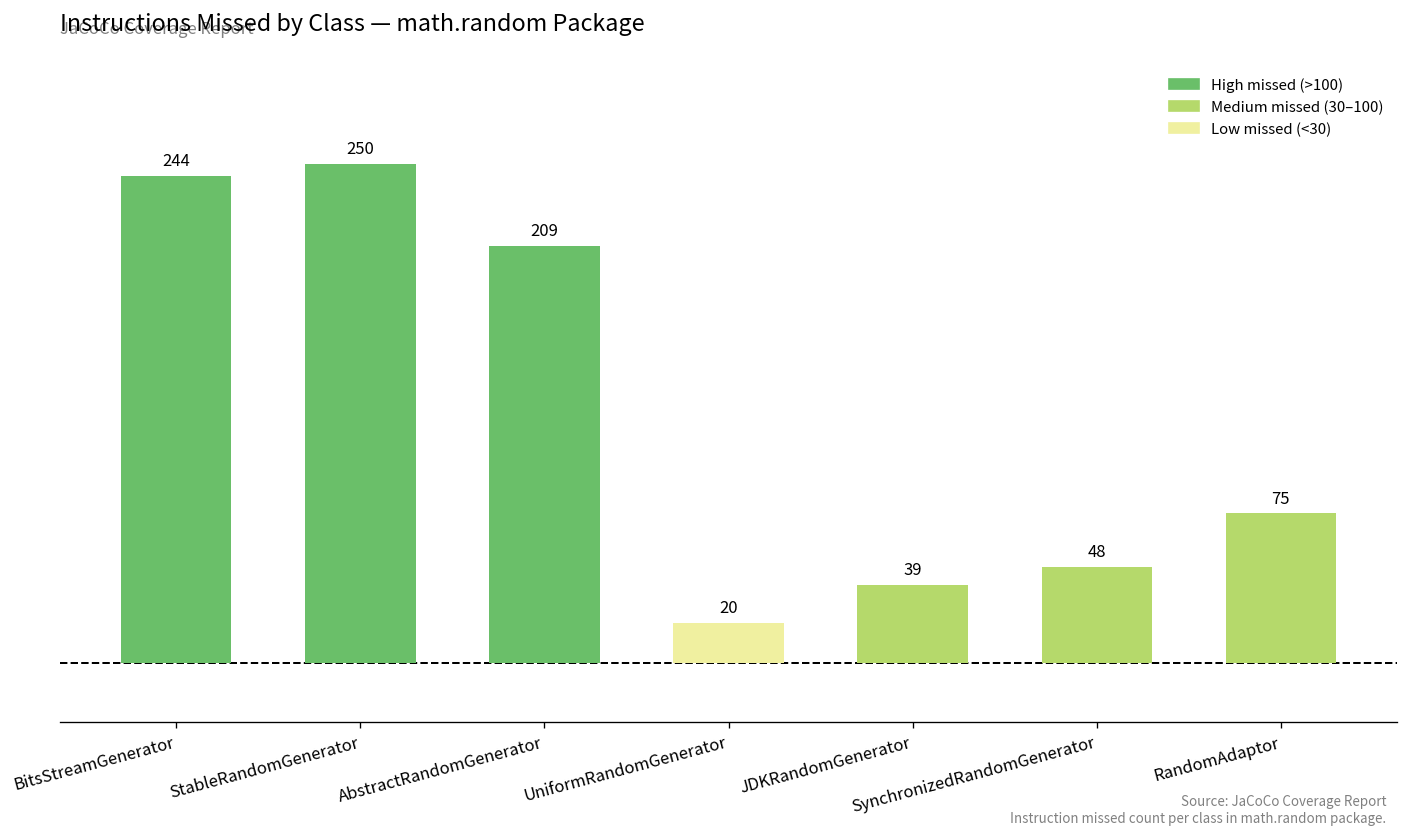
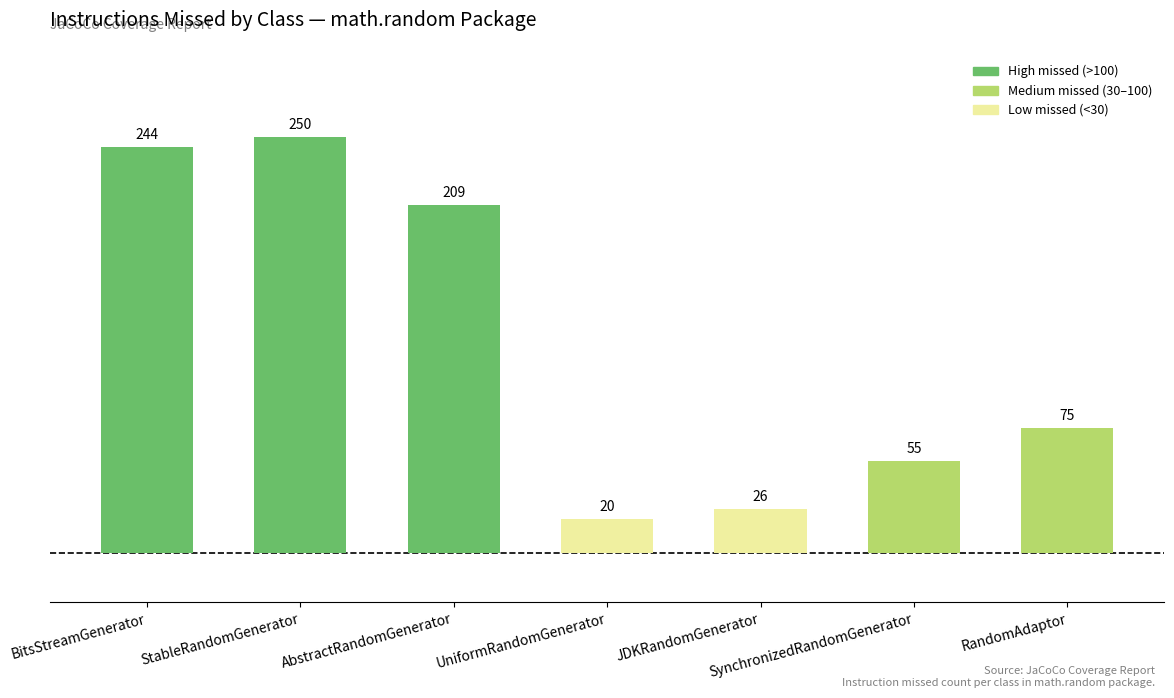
JDKRandomGenerator: 39 -> 26
SynchronizedRandomGenerator: 48 -> 55
